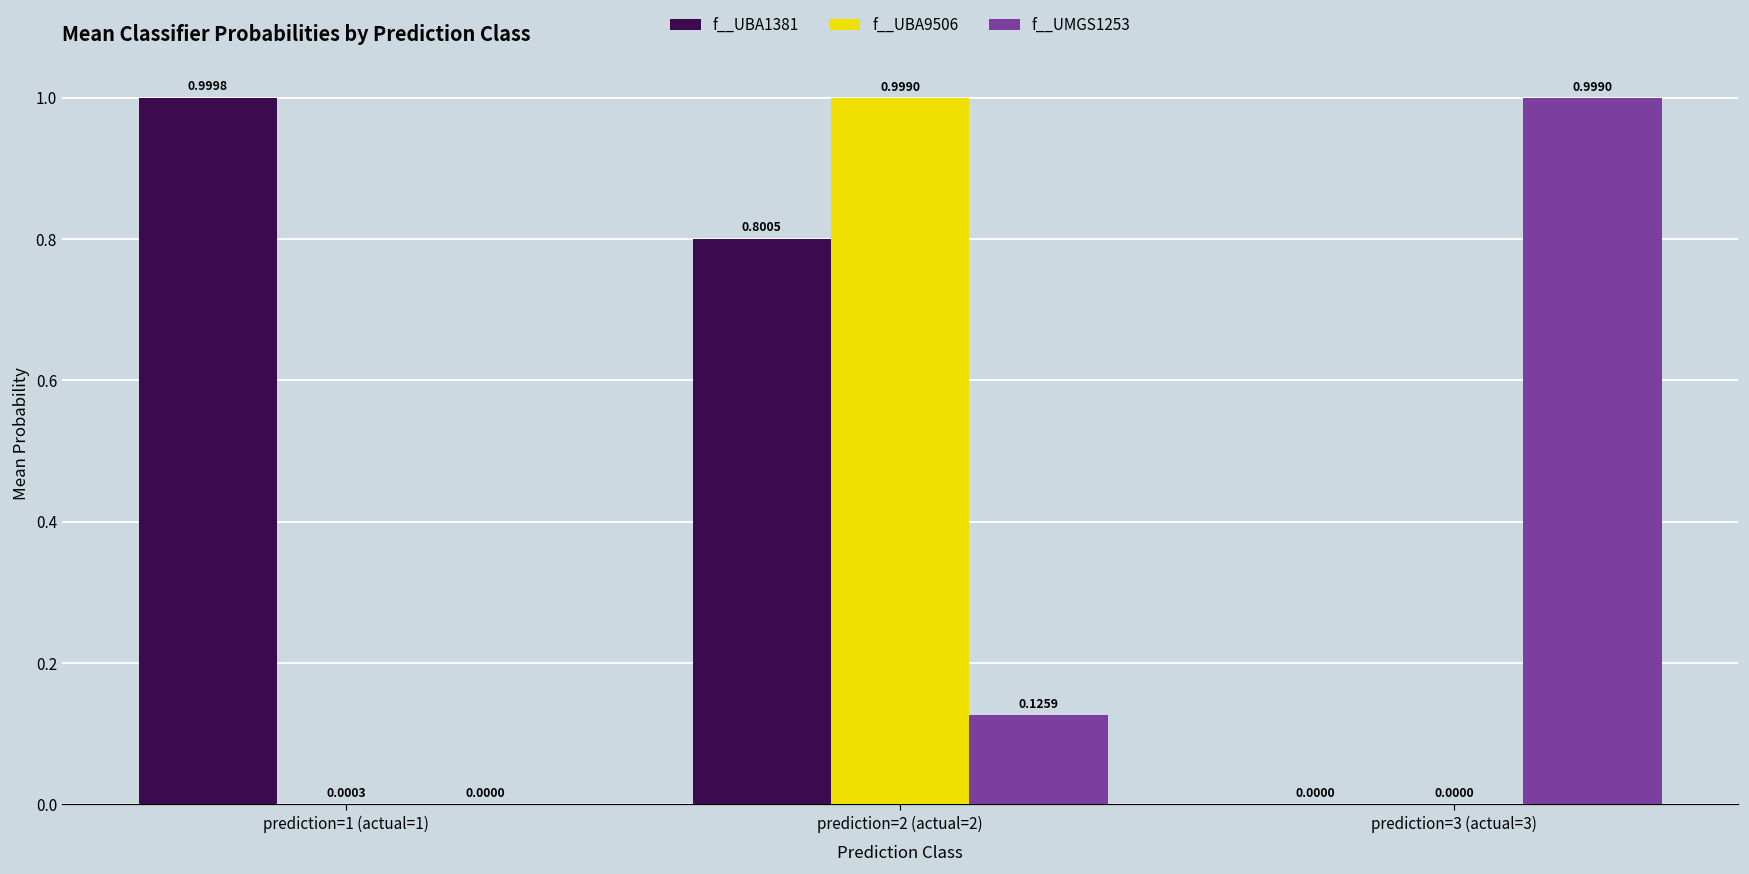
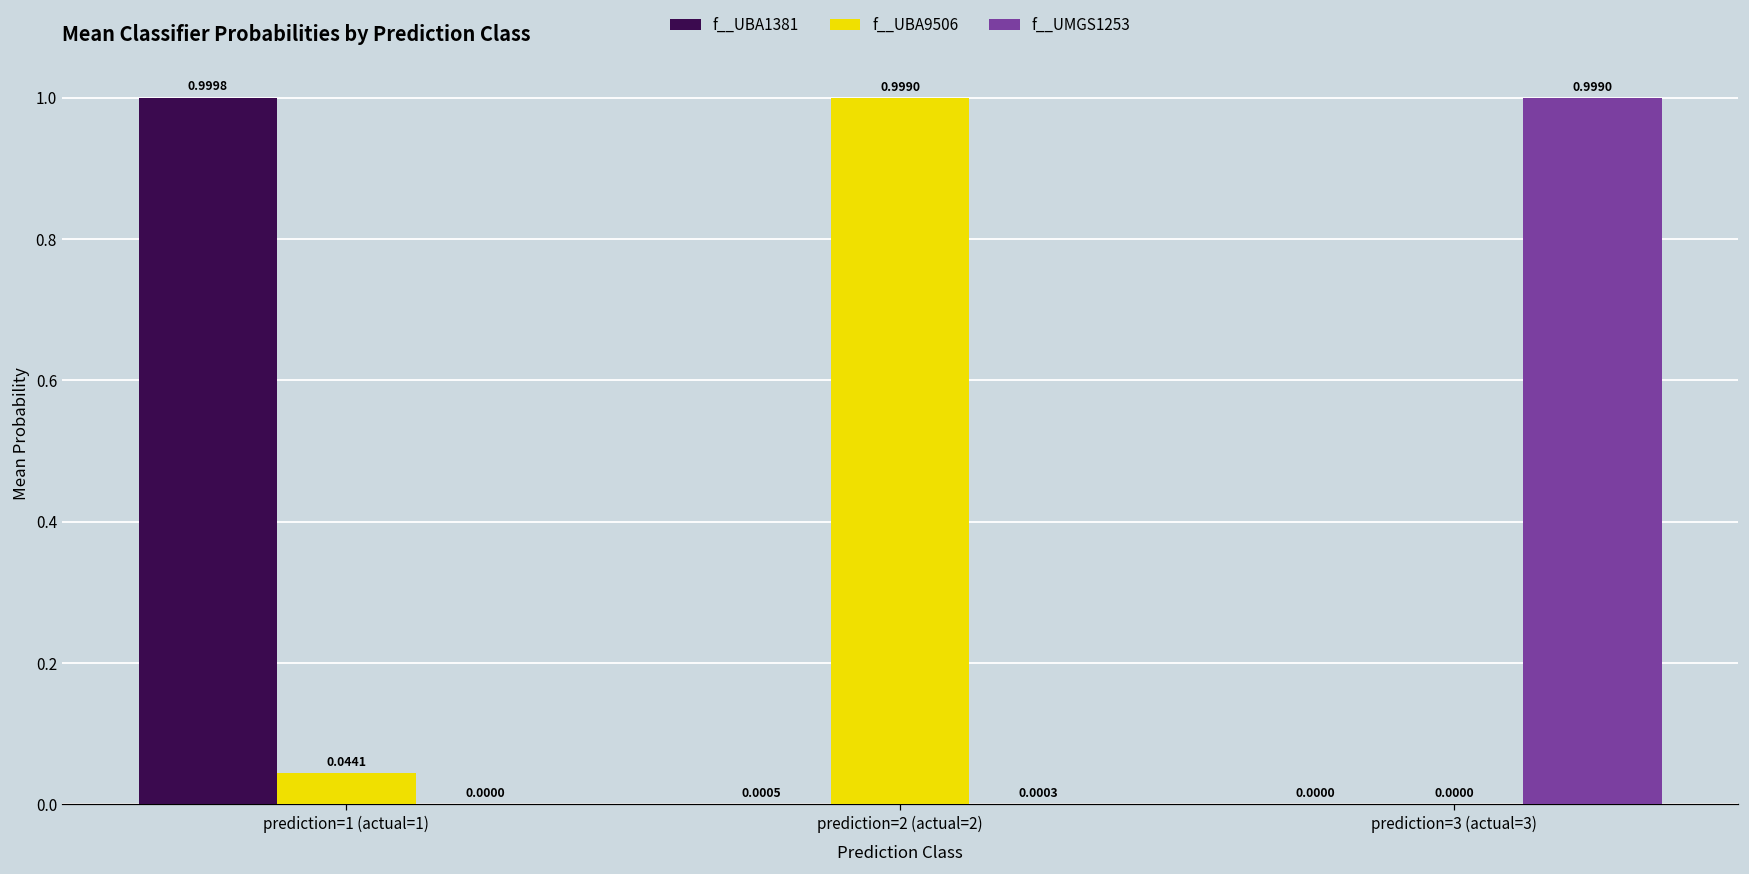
f__UBA9506, prediction=1 (actual=1): 0.0003 -> 0.0441
f__UBA1381, prediction=2 (actual=2): 0.8005 -> 0.0005
f__UMGS1253, prediction=2 (actual=2): 0.1259 -> 0.0003
